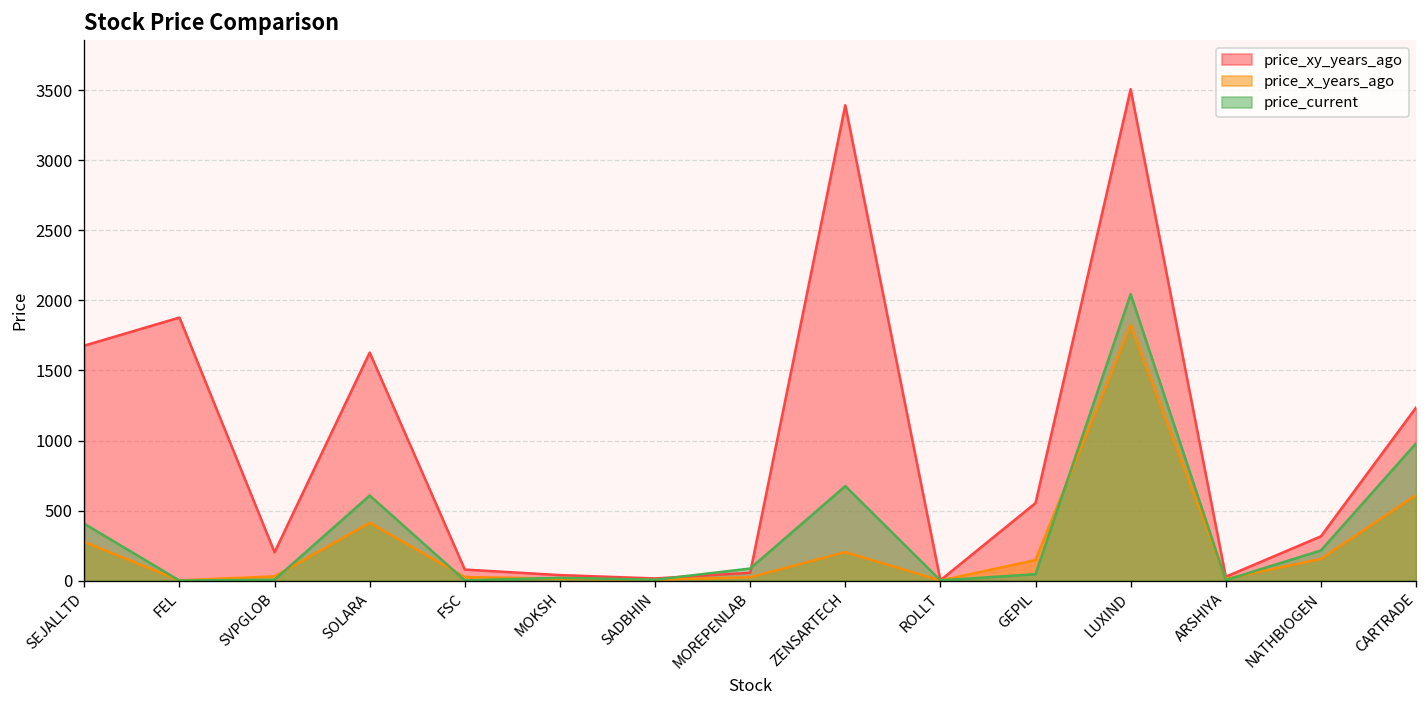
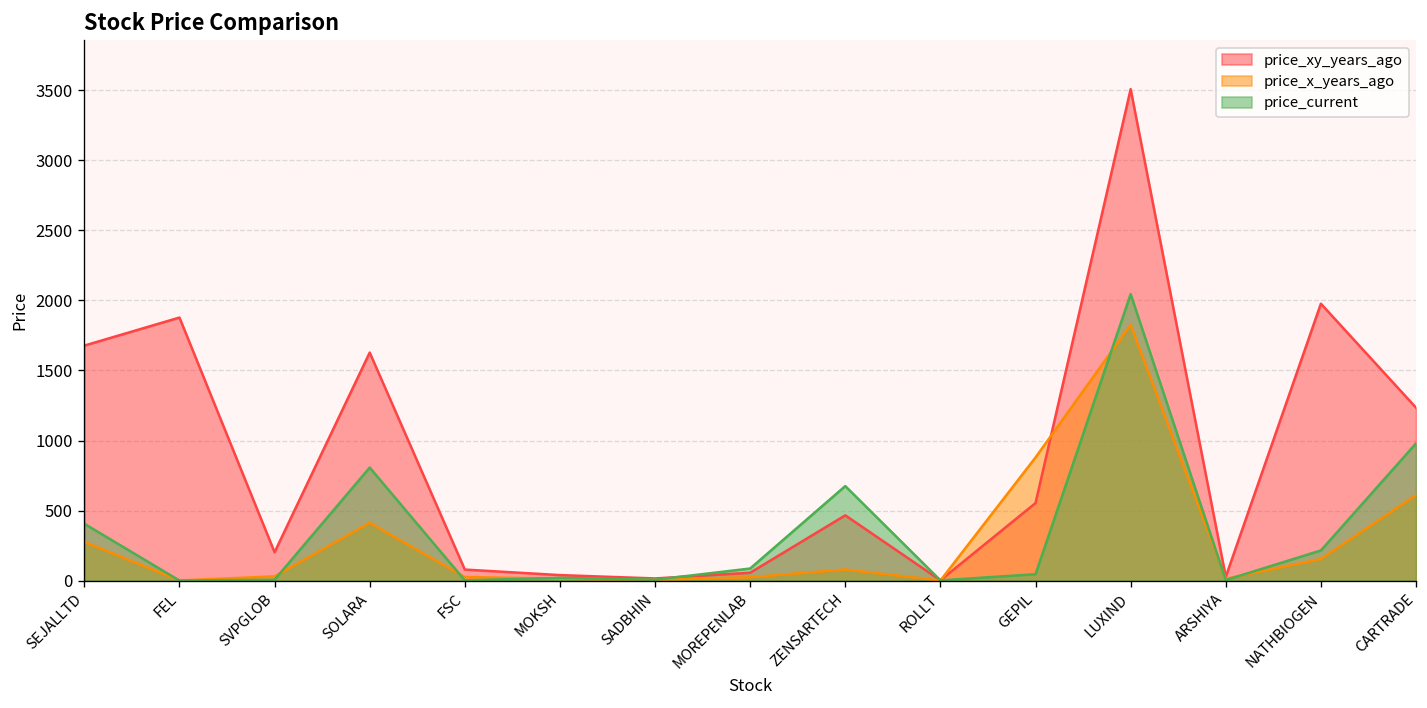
price_current, SOLARA: 610 -> 810
price_xy_years_ago, ZENSARTECH: 3390 -> 470
price_x_years_ago, ZENSARTECH: 200 -> 80
price_x_years_ago, GEPIL: 150 -> 880
price_xy_years_ago, NATHBIOGEN: 320 -> 1980
